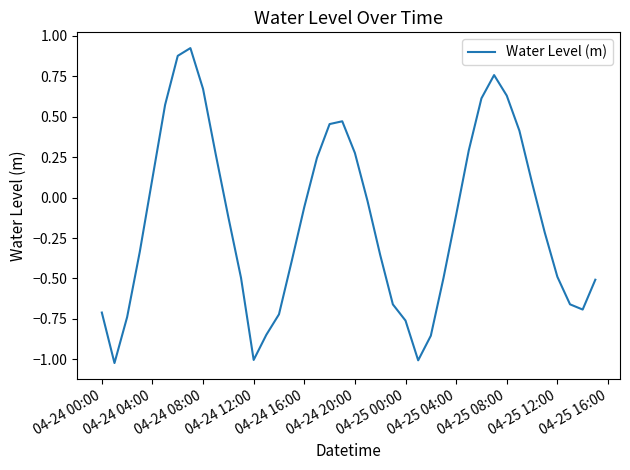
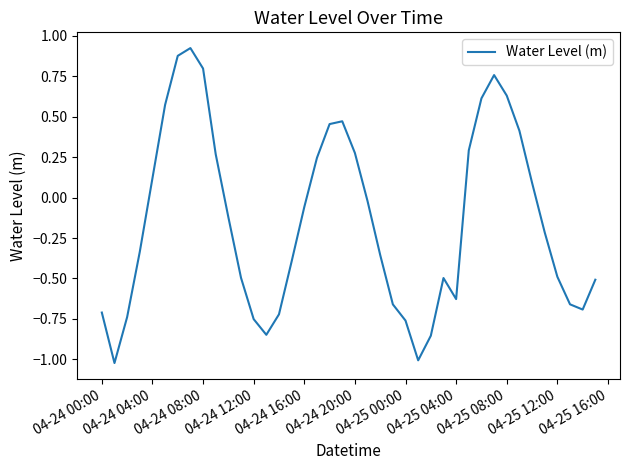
04-24 08:00: 0.67 -> 0.80
04-24 12:00: -1.00 -> -0.75
04-25 04:00: -0.11 -> -0.63
